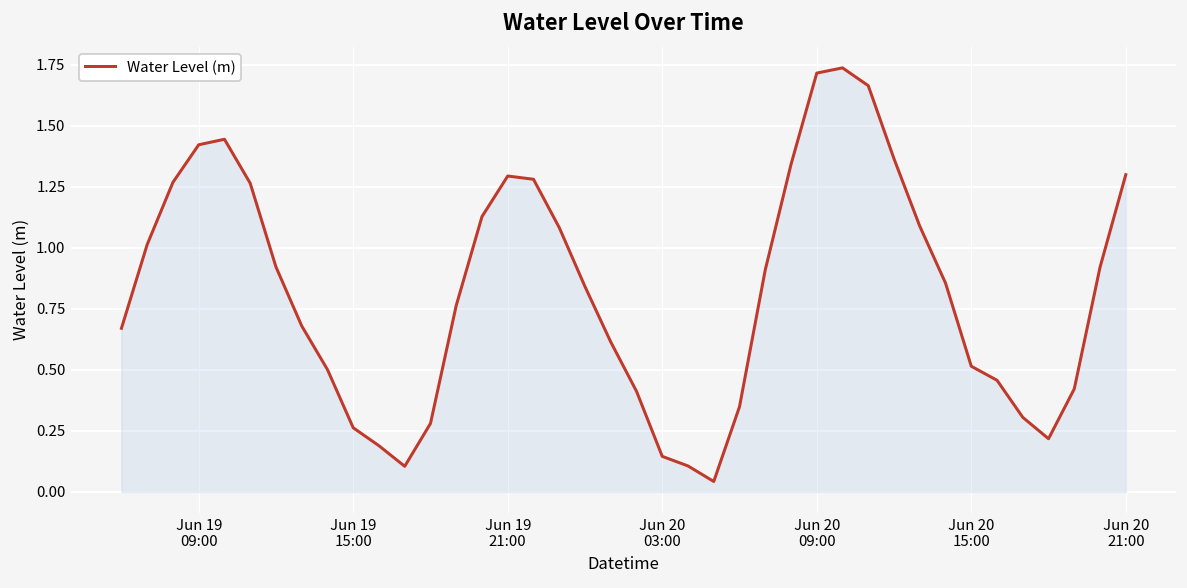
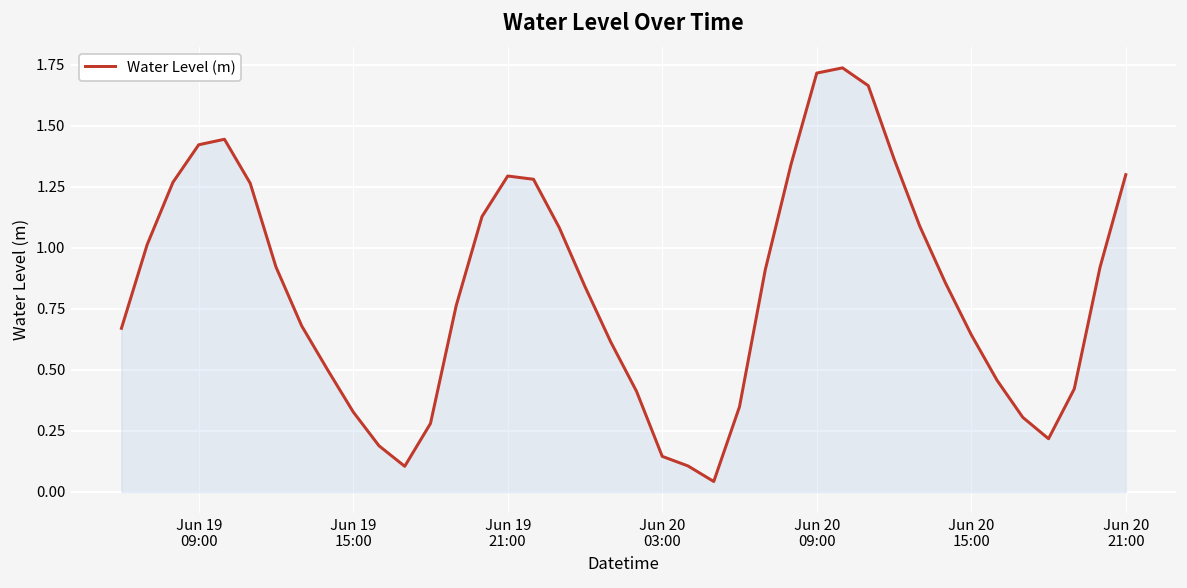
Jun 19 15:00: 0.26 -> 0.33
Jun 20 15:00: 0.52 -> 0.64
